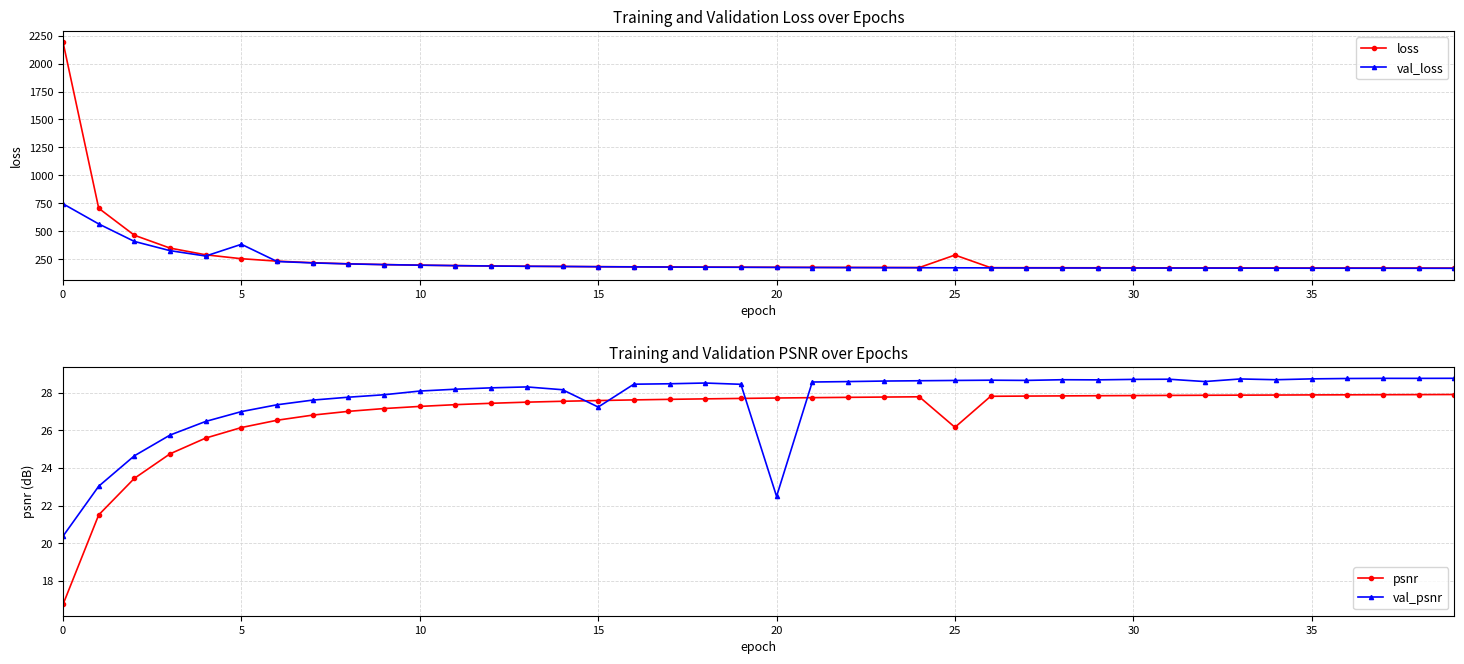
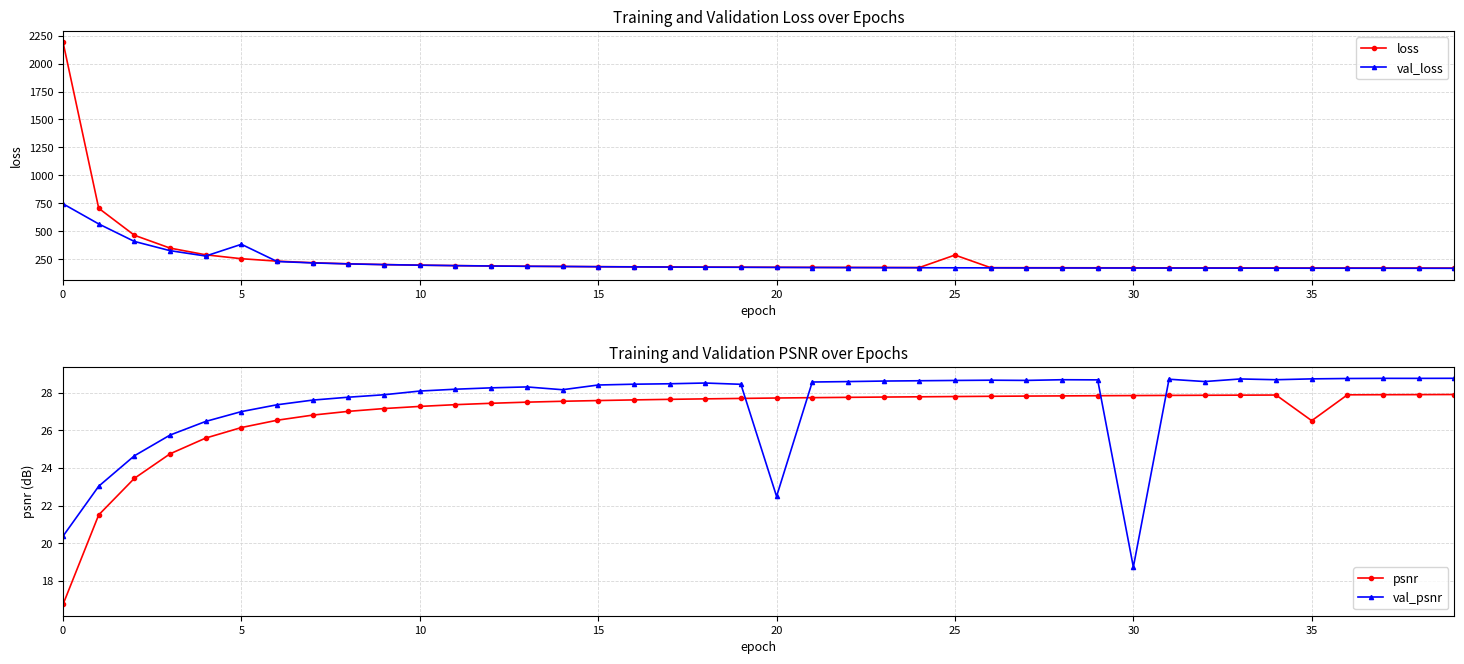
Training and Validation PSNR over Epochs, val_psnr, 15: 27.2 -> 28.4
Training and Validation PSNR over Epochs, psnr, 25: 26.2 -> 27.8
Training and Validation PSNR over Epochs, val_psnr, 30: 28.7 -> 18.7
Training and Validation PSNR over Epochs, psnr, 35: 27.9 -> 26.5
